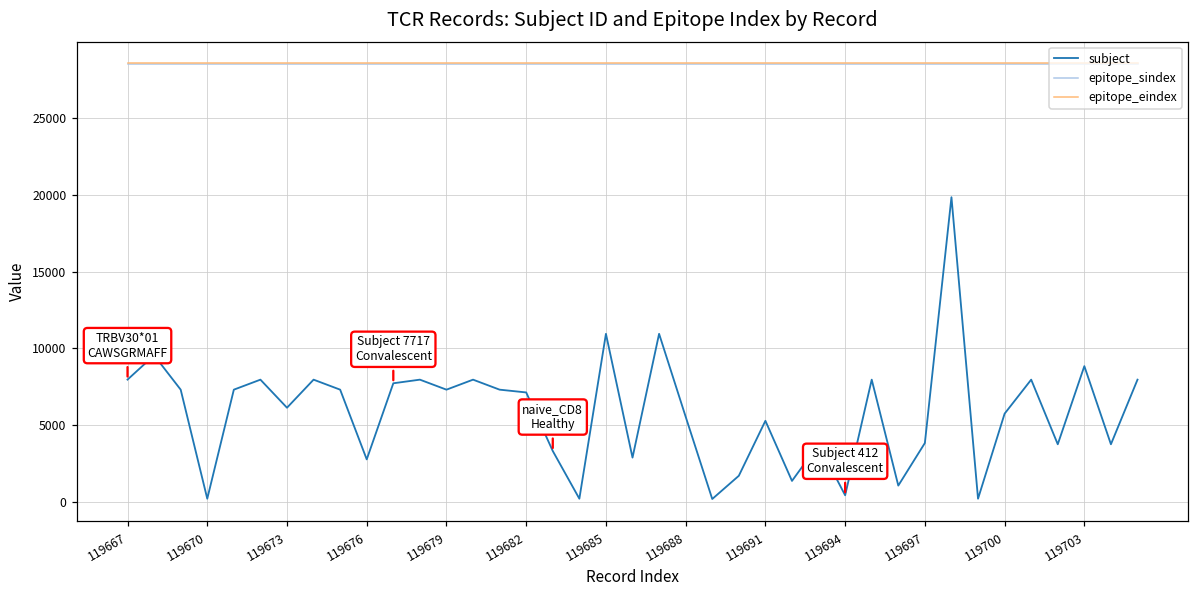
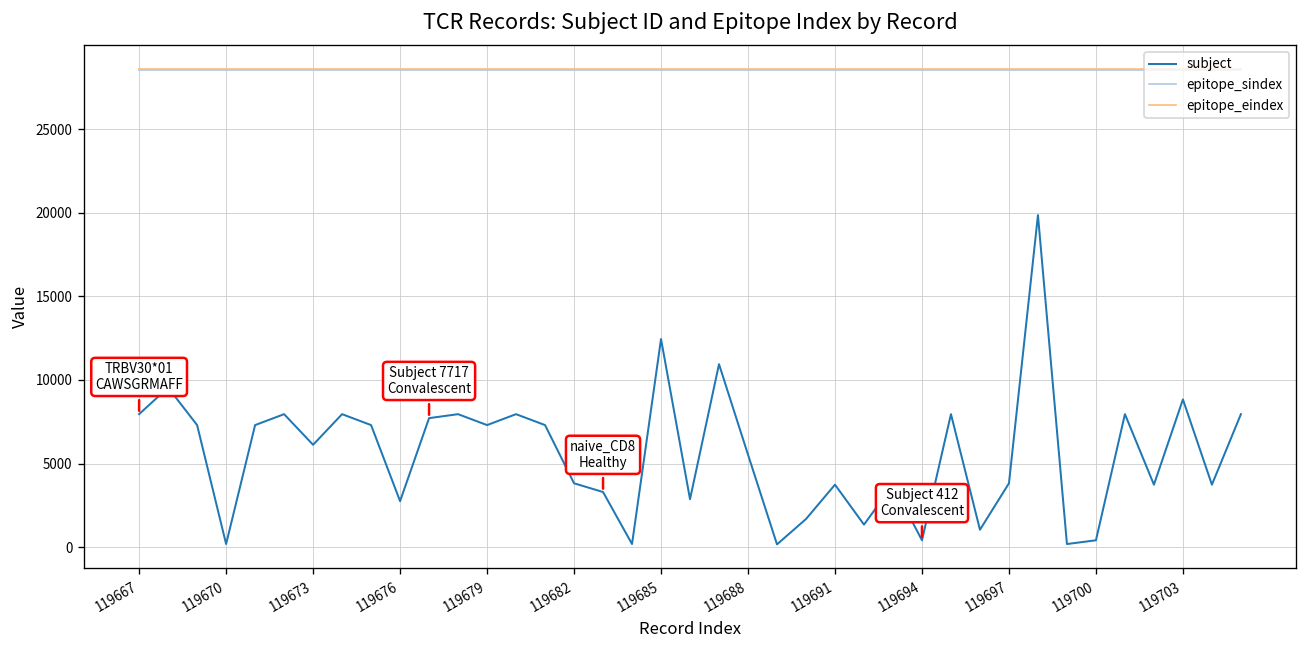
subject, 119682: 7100 -> 3800
subject, 119685: 10900 -> 12400
subject, 119691: 5300 -> 3700
subject, 119700: 5700 -> 400
